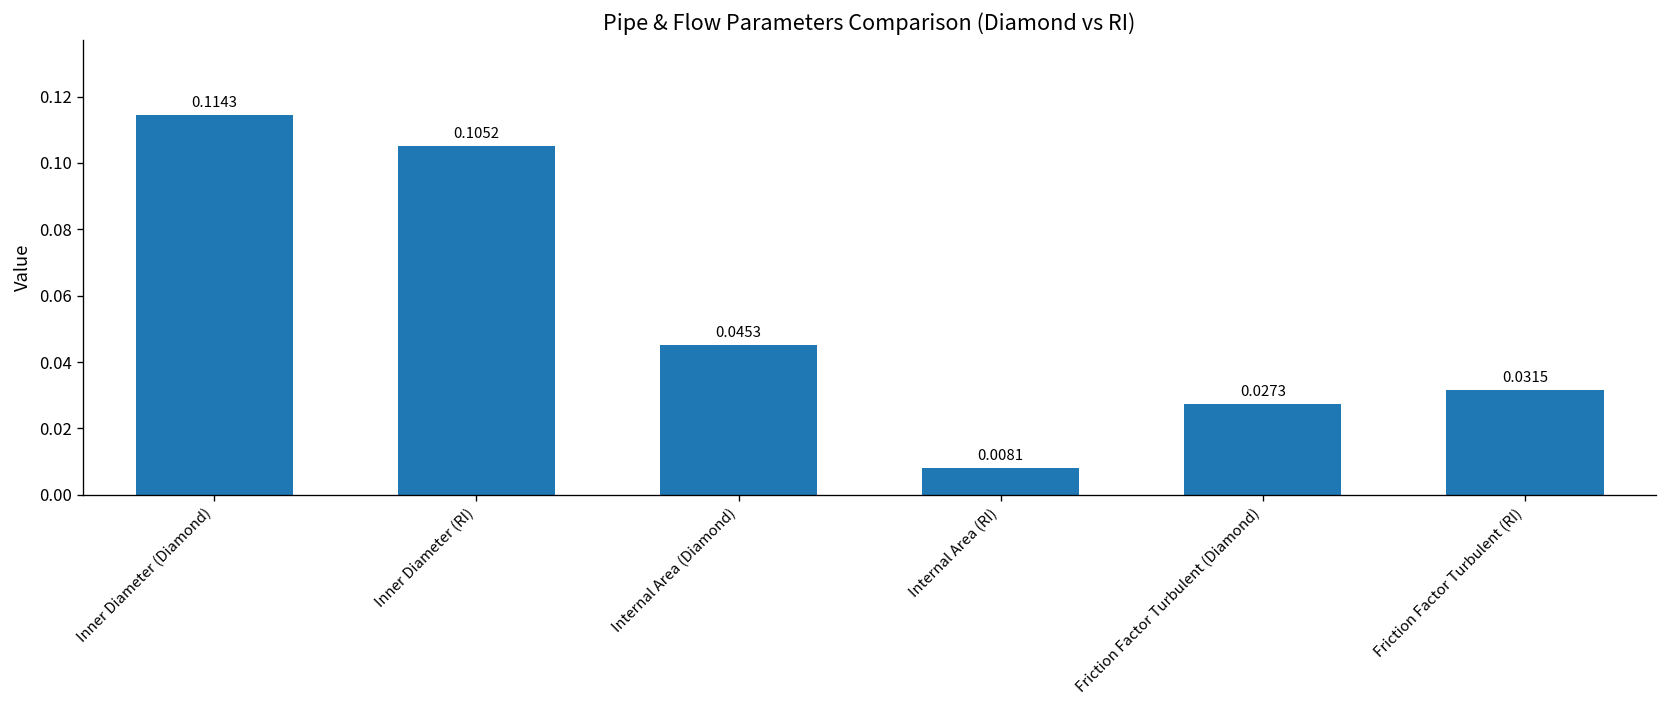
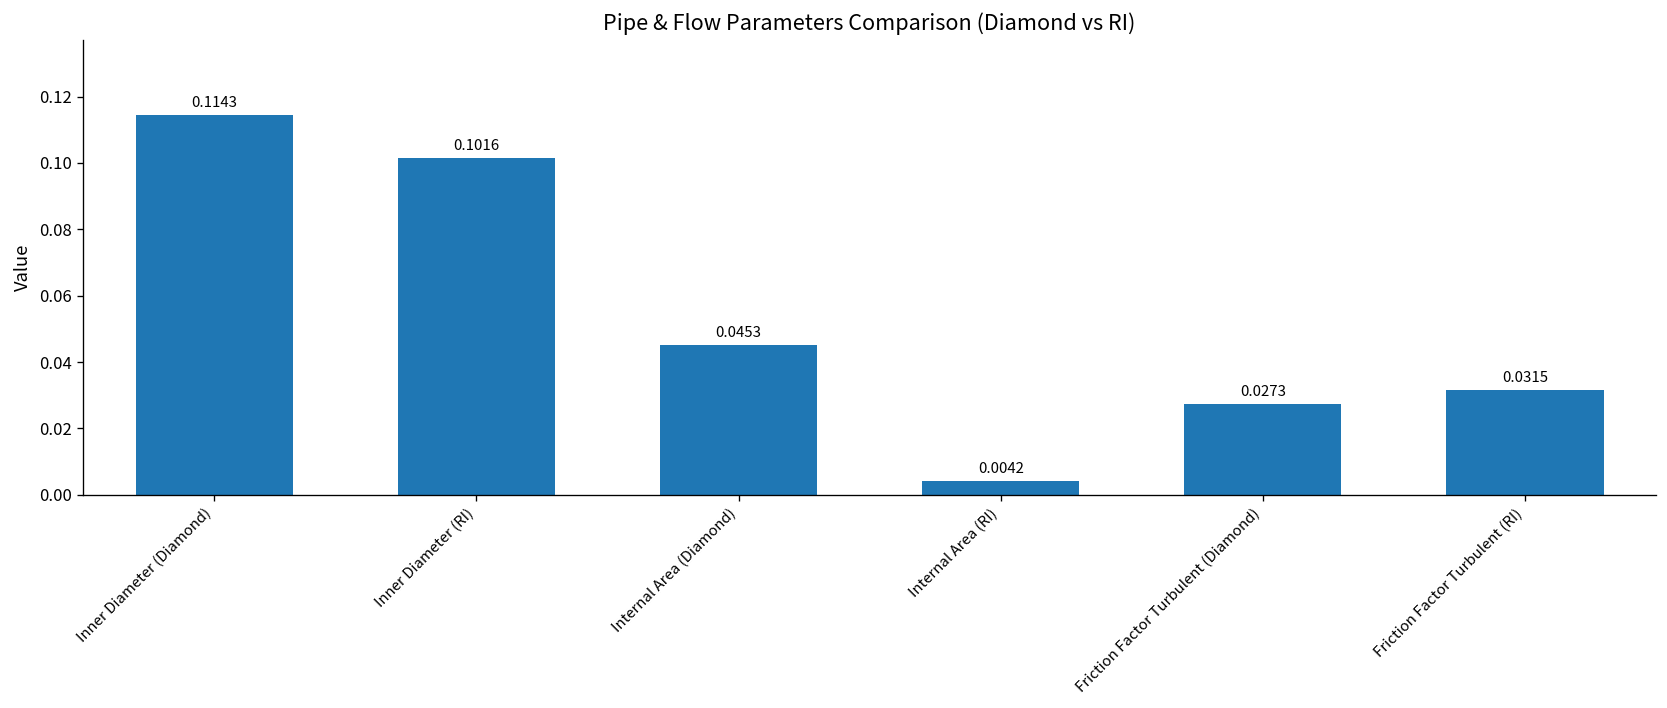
Inner Diameter (RI): 0.1052 -> 0.1016
Internal Area (RI): 0.0081 -> 0.0042
